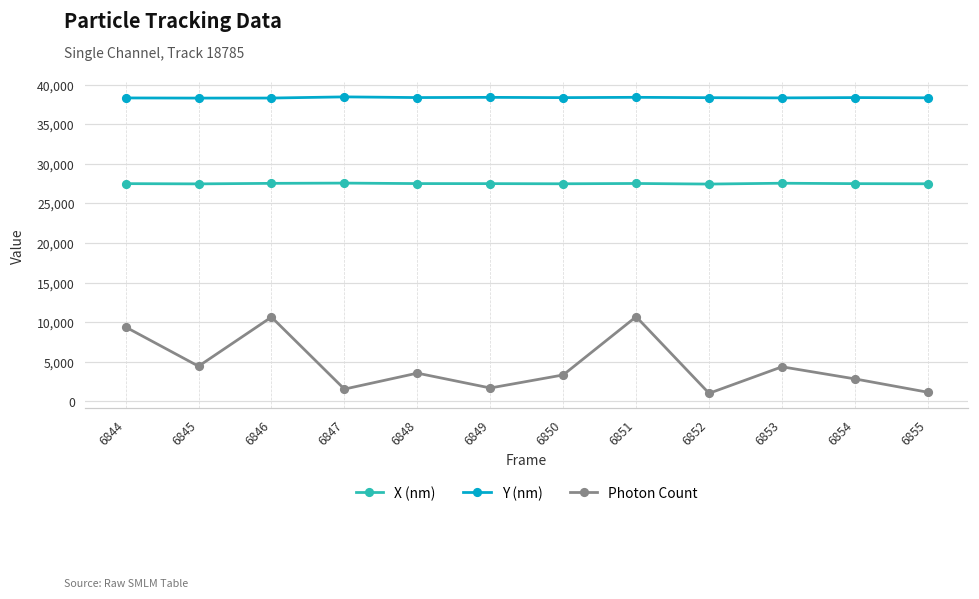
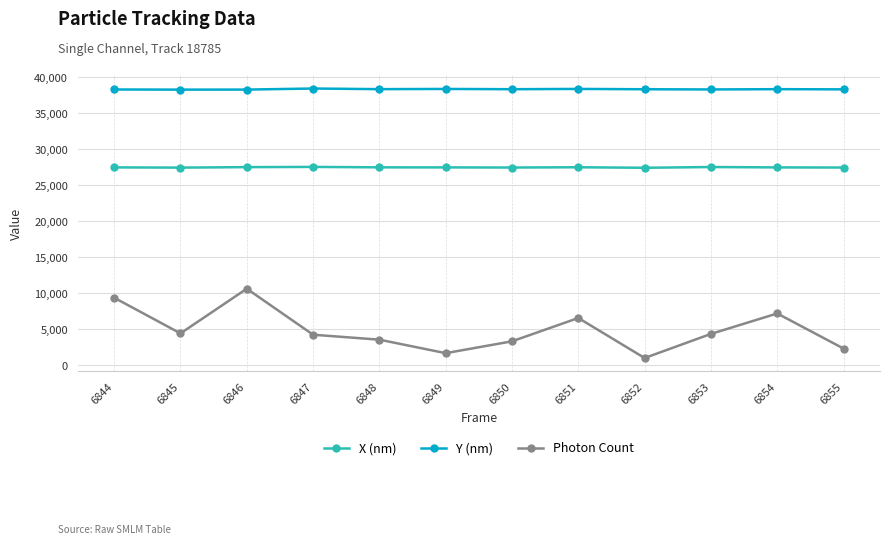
Photon Count, 6847: 2,000 -> 4,000
Photon Count, 6851: 11,000 -> 7,000
Photon Count, 6854: 3,000 -> 7,000
Photon Count, 6855: 1,000 -> 2,000
